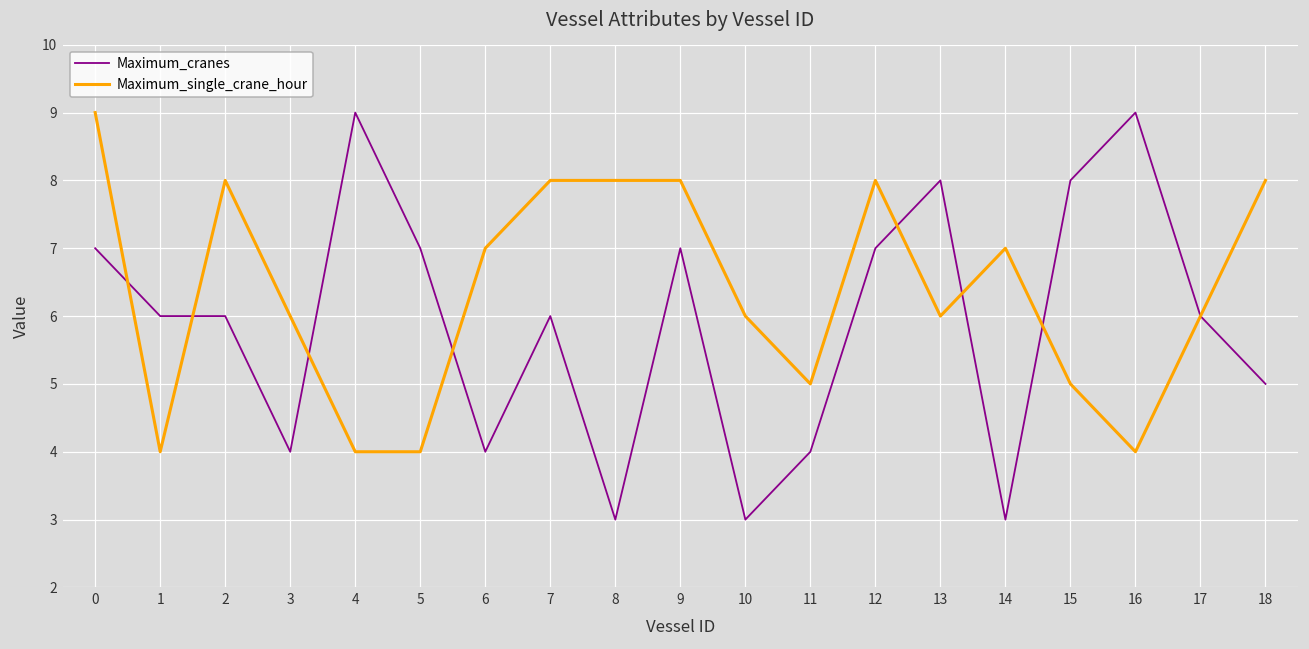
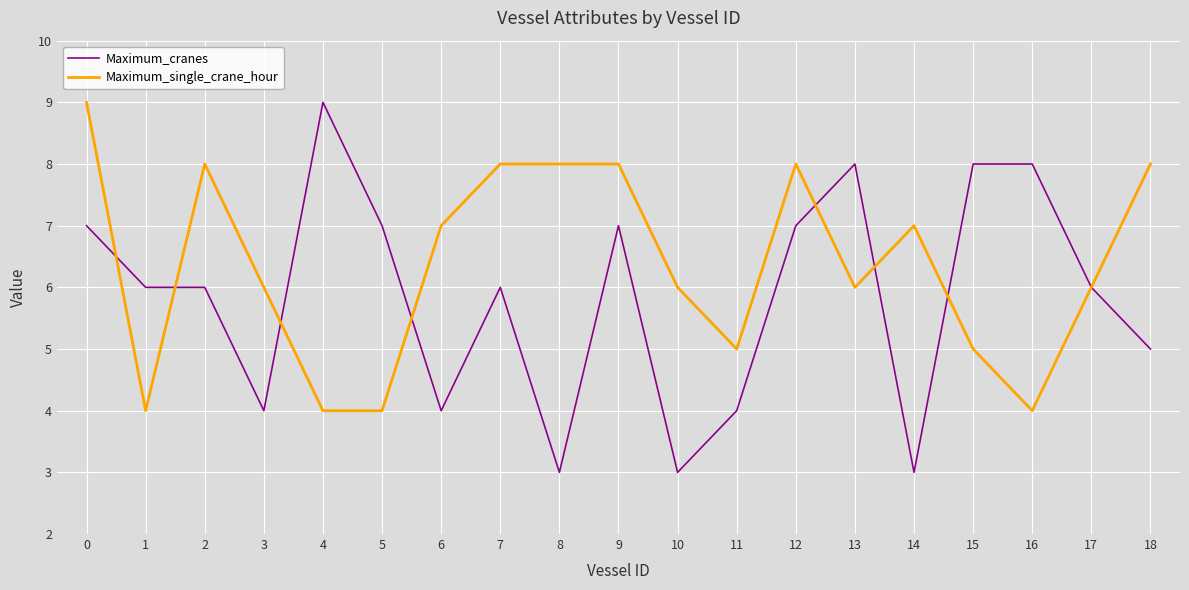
Maximum_cranes, 16: 9 -> 8
